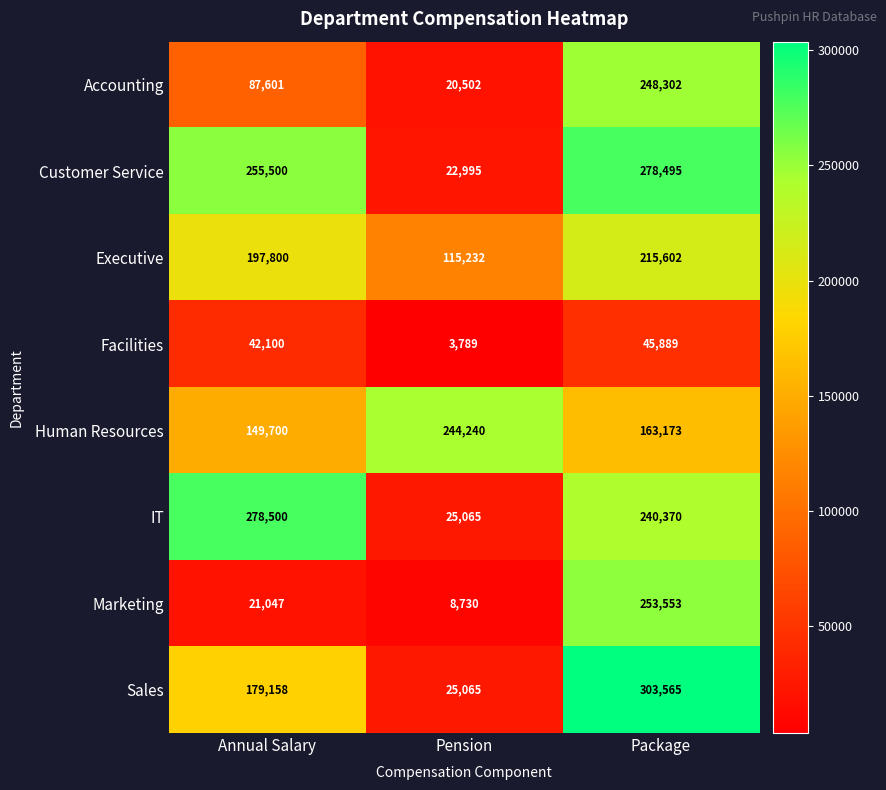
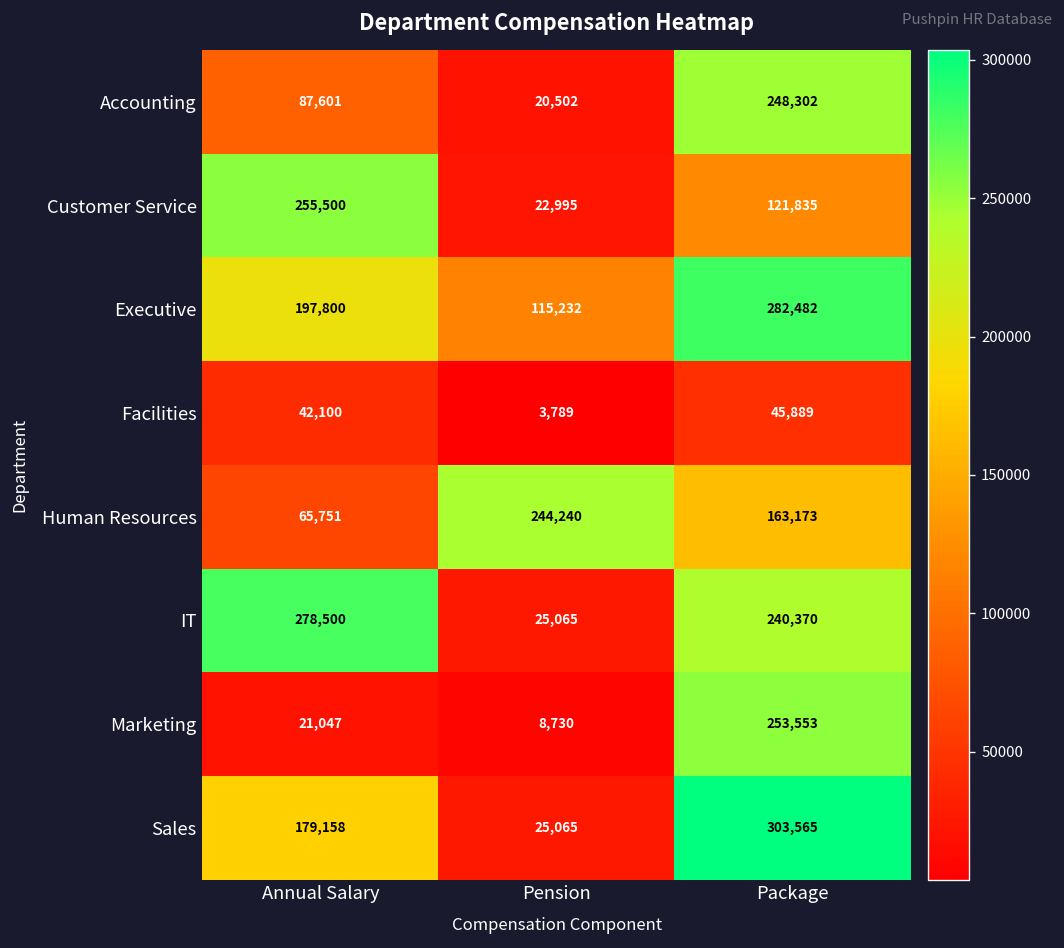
Customer Service, Package: 278,495 -> 121,835
Executive, Package: 215,602 -> 282,482
Human Resources, Annual Salary: 149,700 -> 65,751
